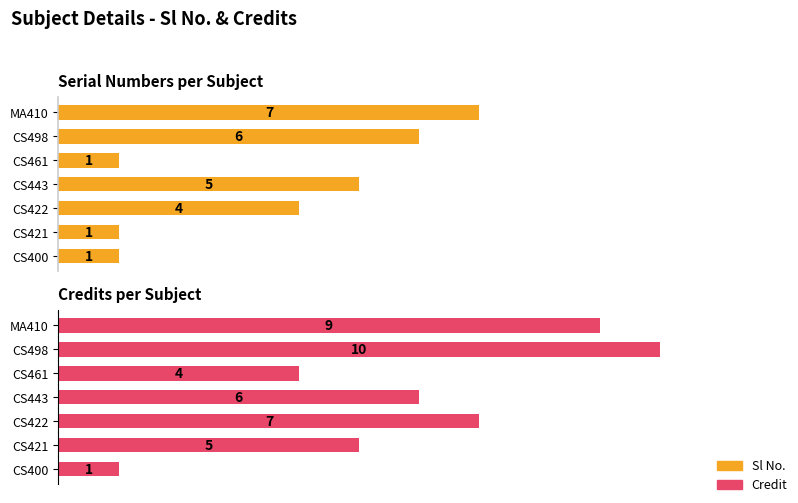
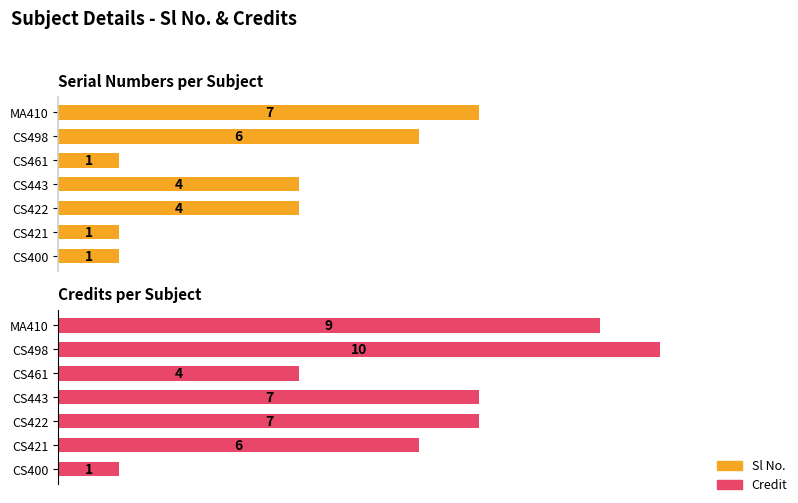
Serial Numbers per Subject, CS443: 5 -> 4
Credits per Subject, CS443: 6 -> 7
Credits per Subject, CS421: 5 -> 6
